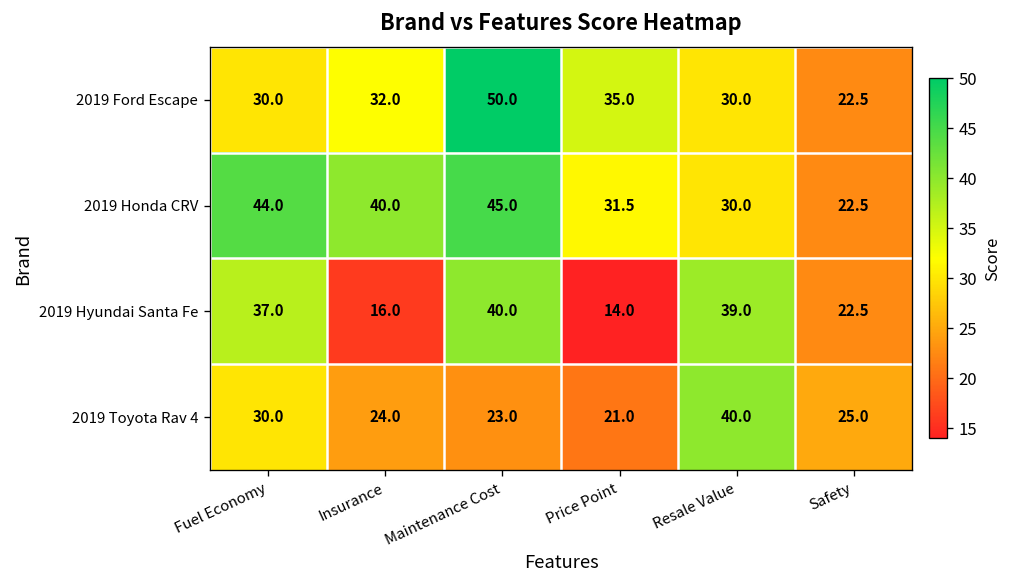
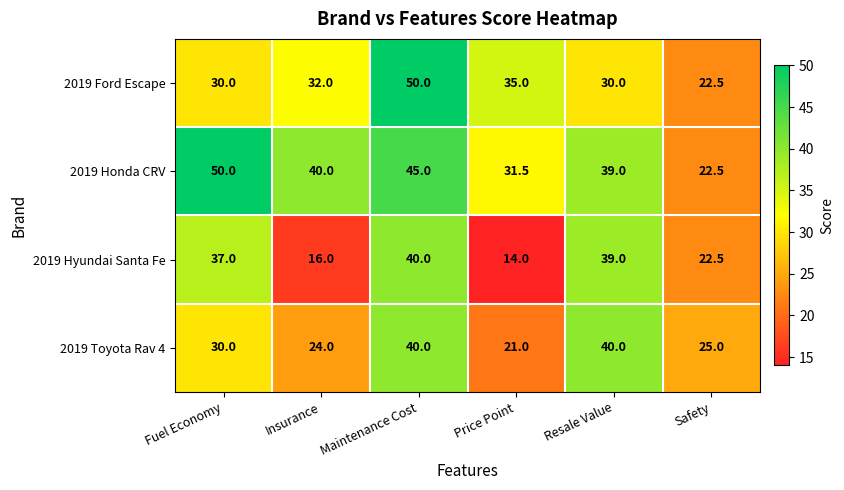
2019 Honda CRV, Fuel Economy: 44.0 -> 50.0
2019 Honda CRV, Resale Value: 30.0 -> 39.0
2019 Toyota Rav 4, Maintenance Cost: 23.0 -> 40.0
